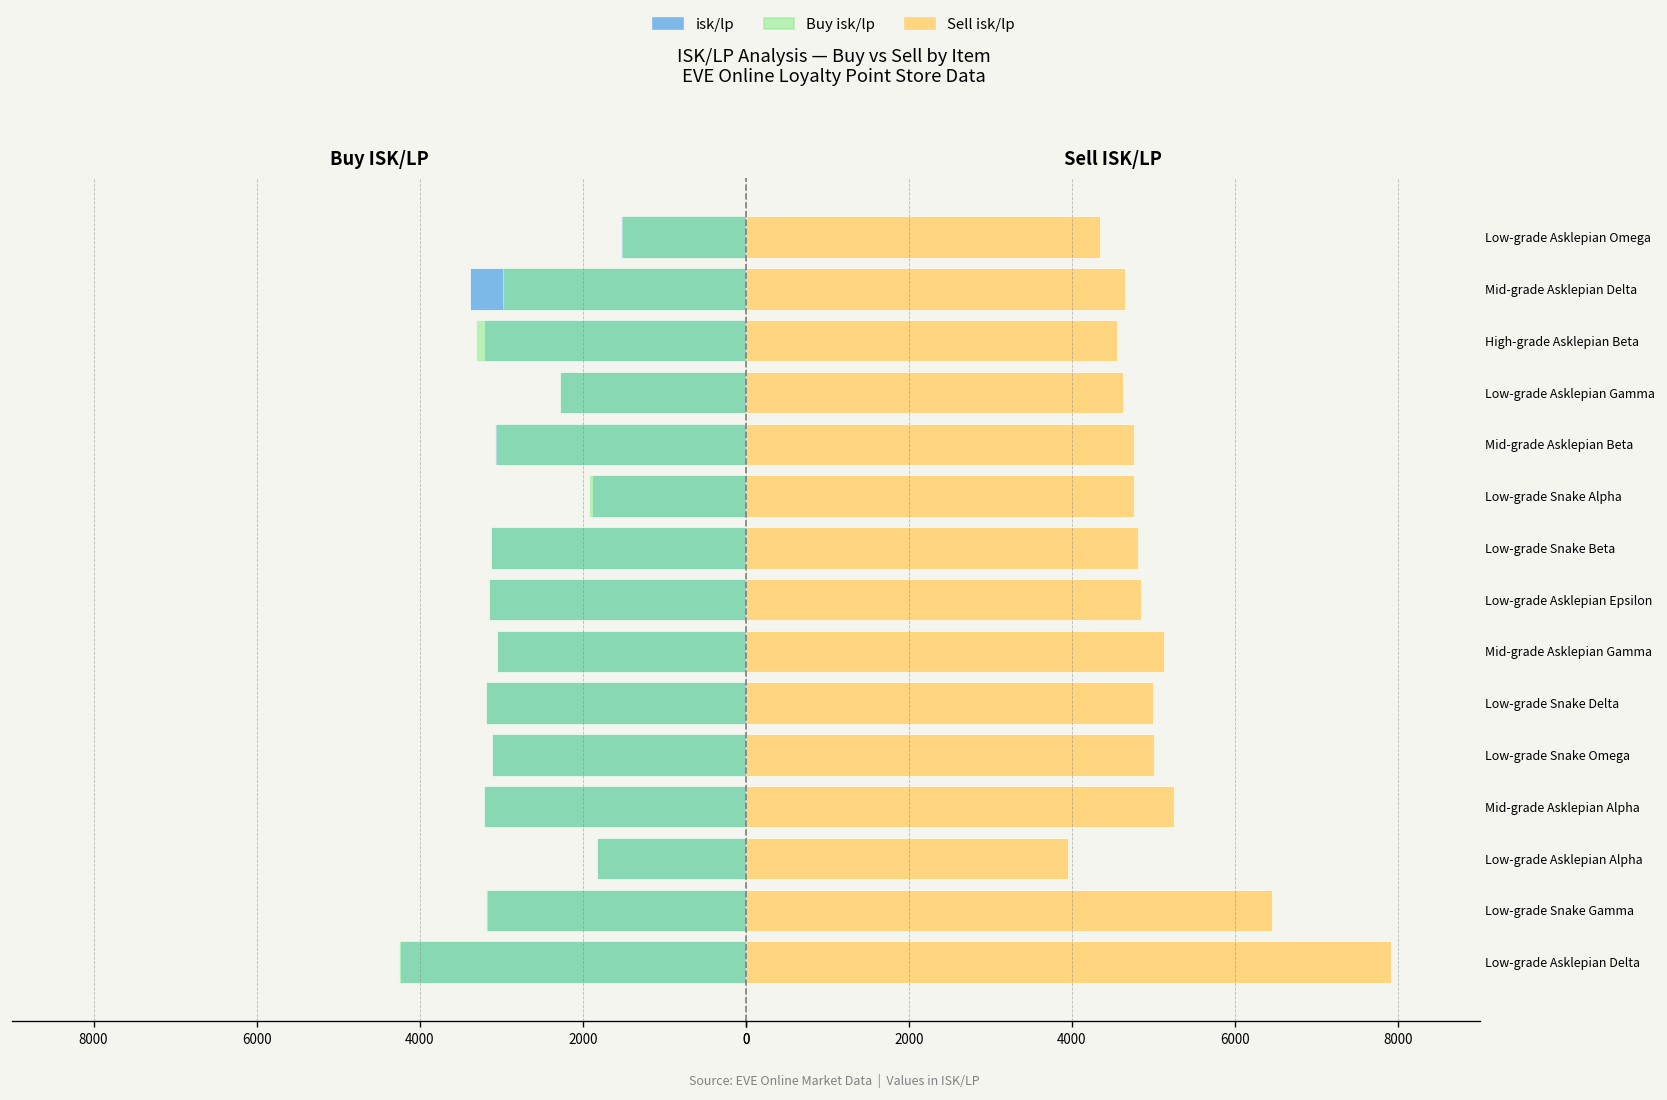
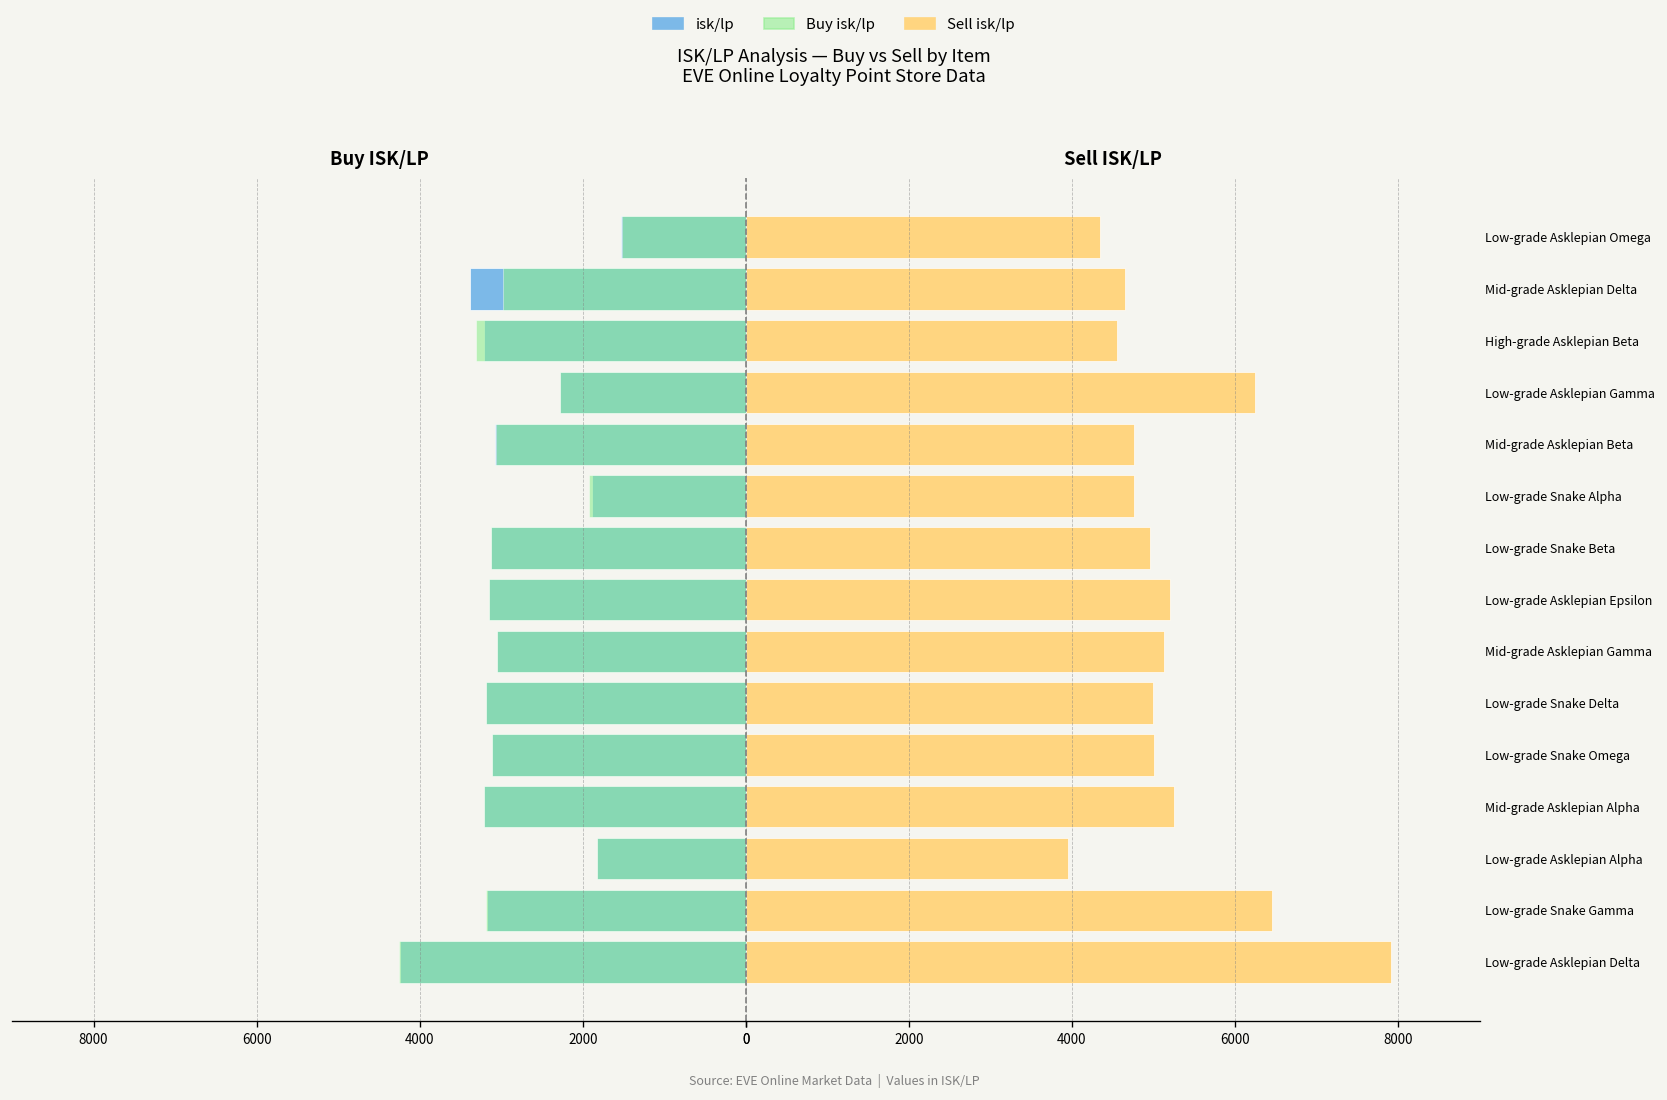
Sell ISK/LP, Low-grade Asklepian Gamma: 4600 -> 6200
Sell ISK/LP, Low-grade Snake Beta: 4800 -> 5000
Sell ISK/LP, Low-grade Asklepian Epsilon: 4900 -> 5200
